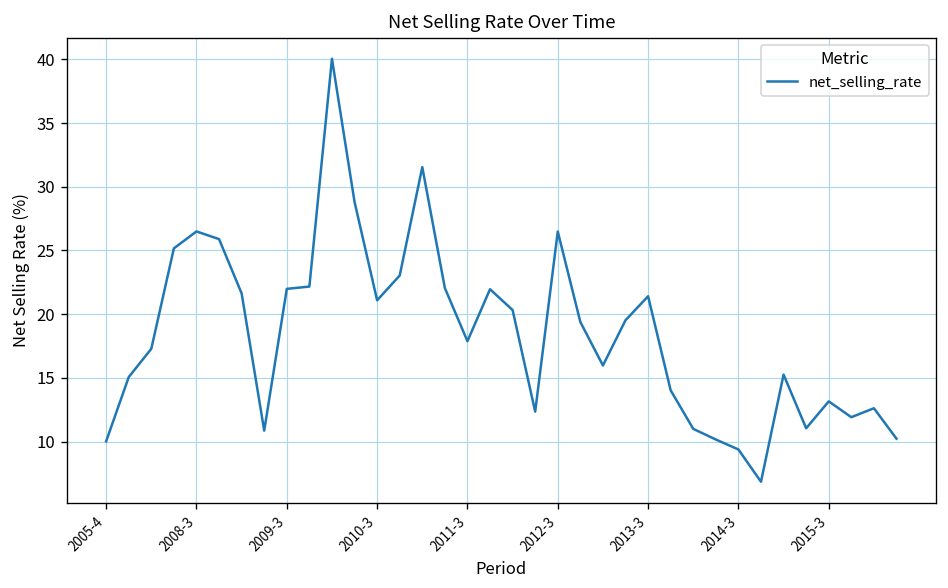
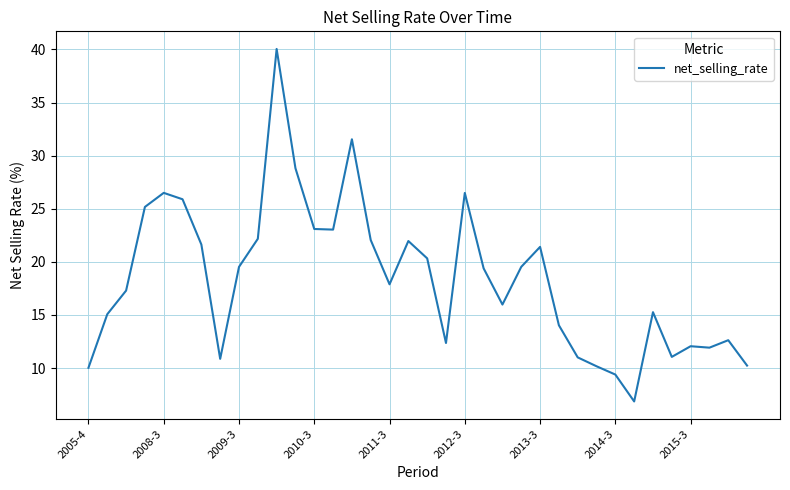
2009-3: 22.0 -> 19.5
2010-3: 21.1 -> 23.1
2015-3: 13.2 -> 12.1
